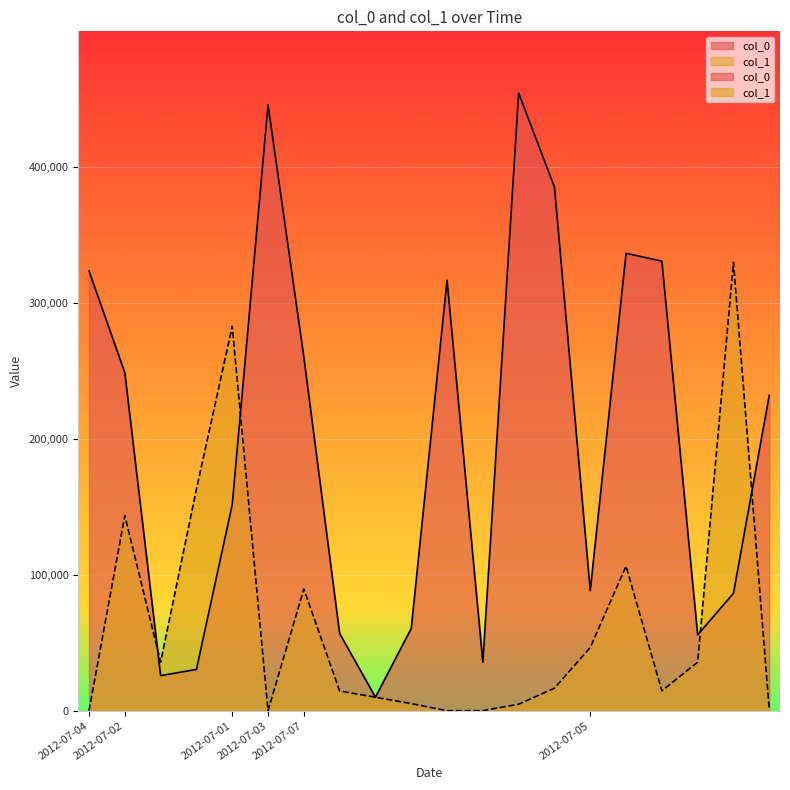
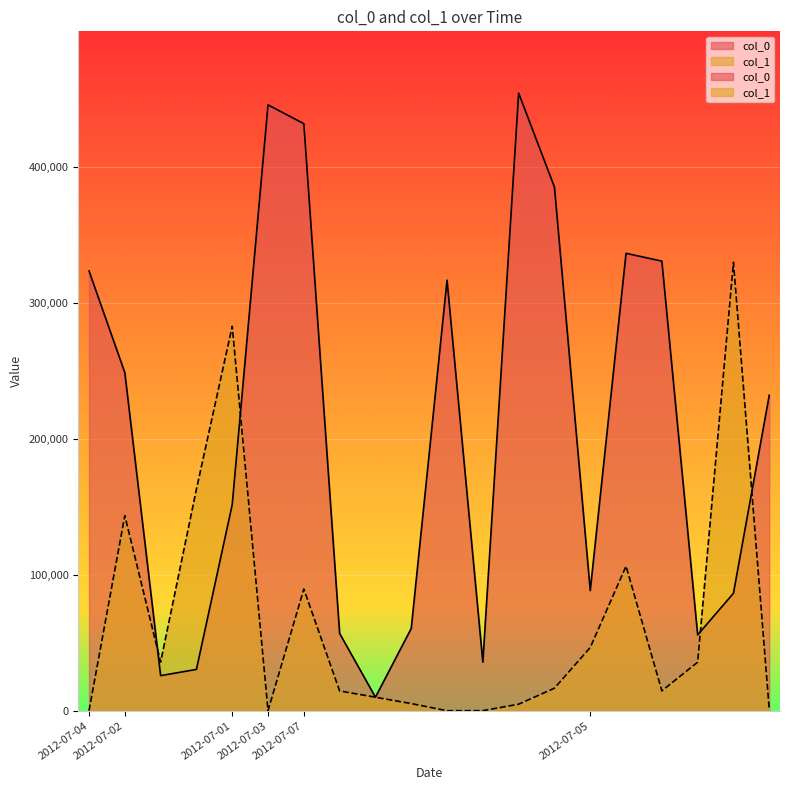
col_0, 2012-07-07: 260,000 -> 432,000
